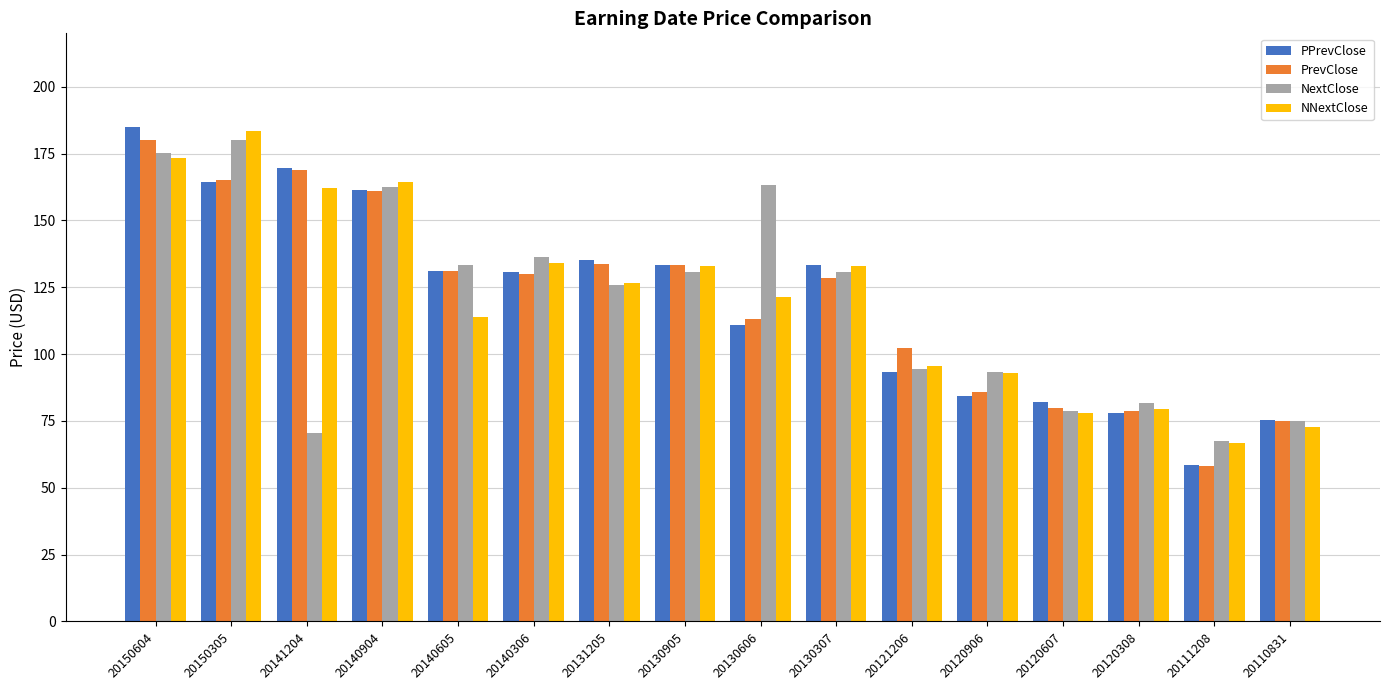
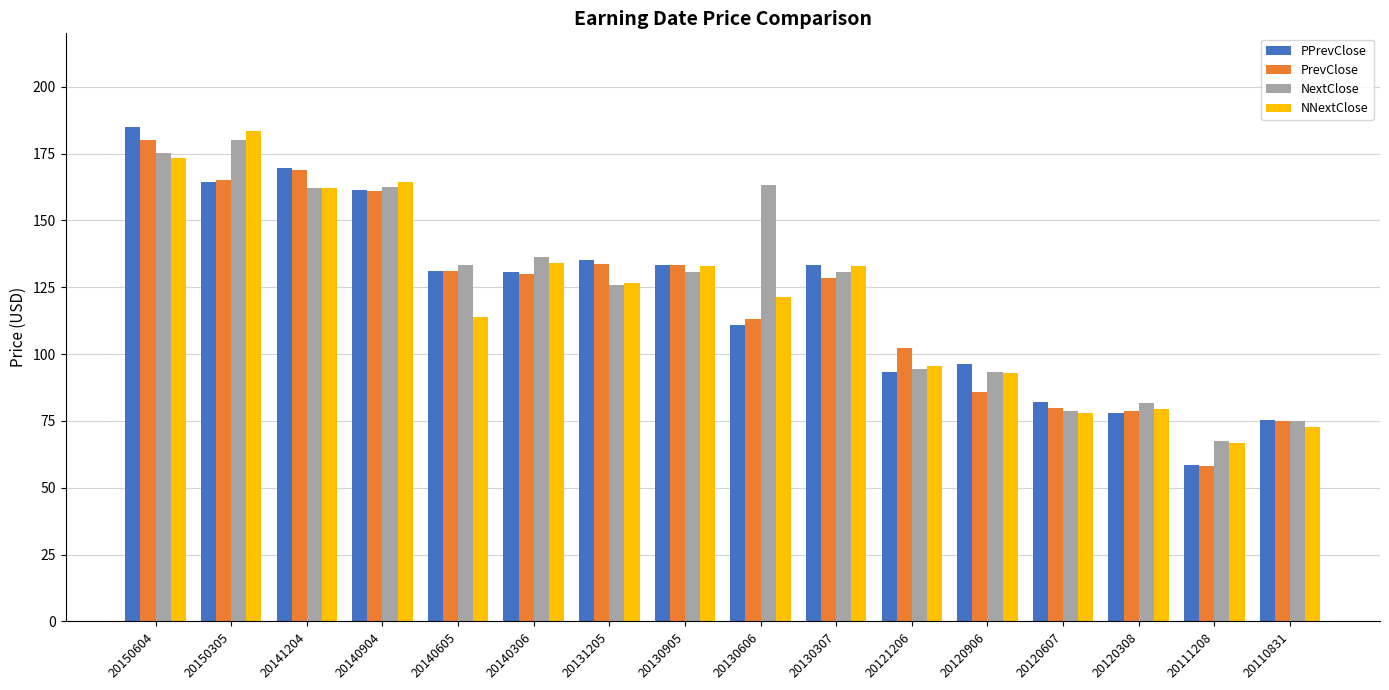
NextClose, 20141204: 71 -> 162
PPrevClose, 20120906: 85 -> 96
